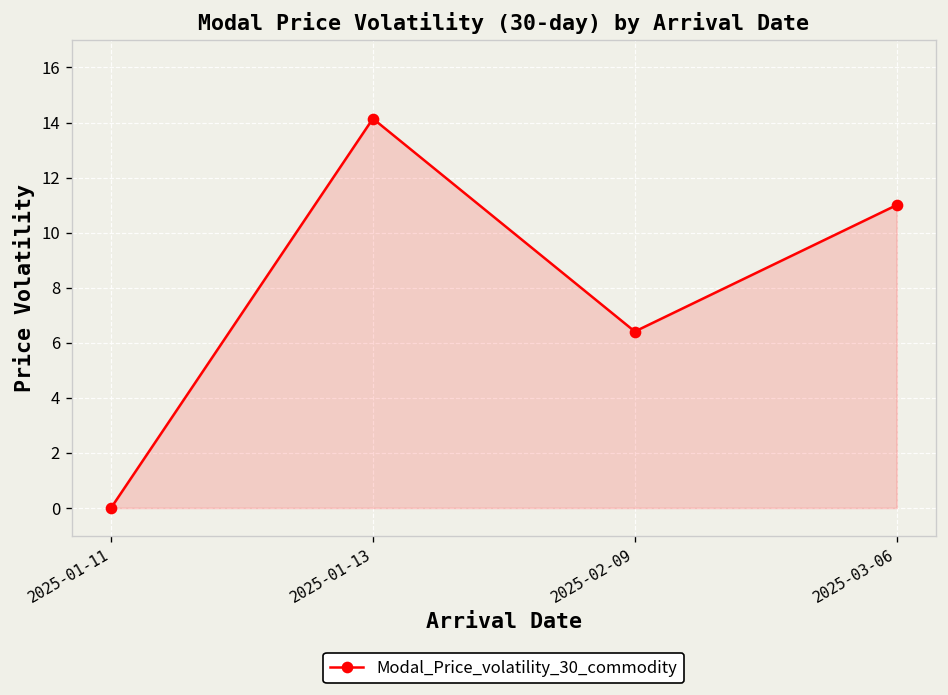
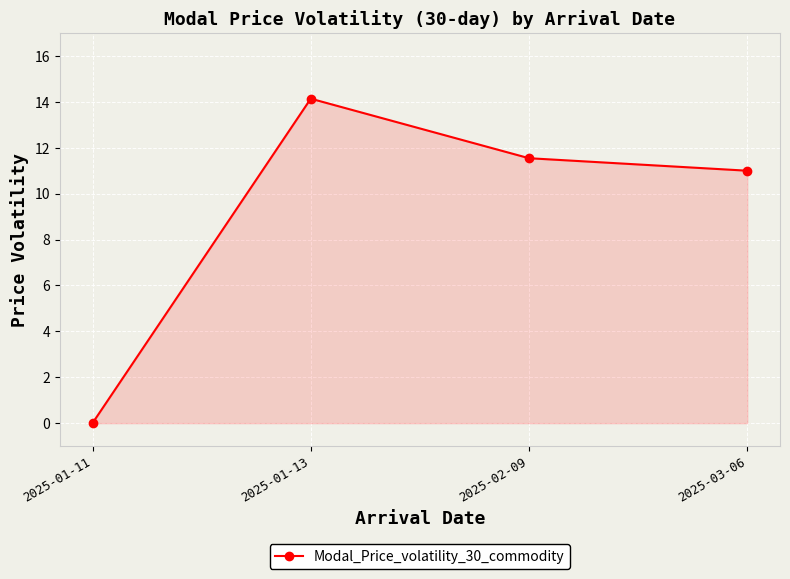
2025-02-09: 6.4 -> 11.5
